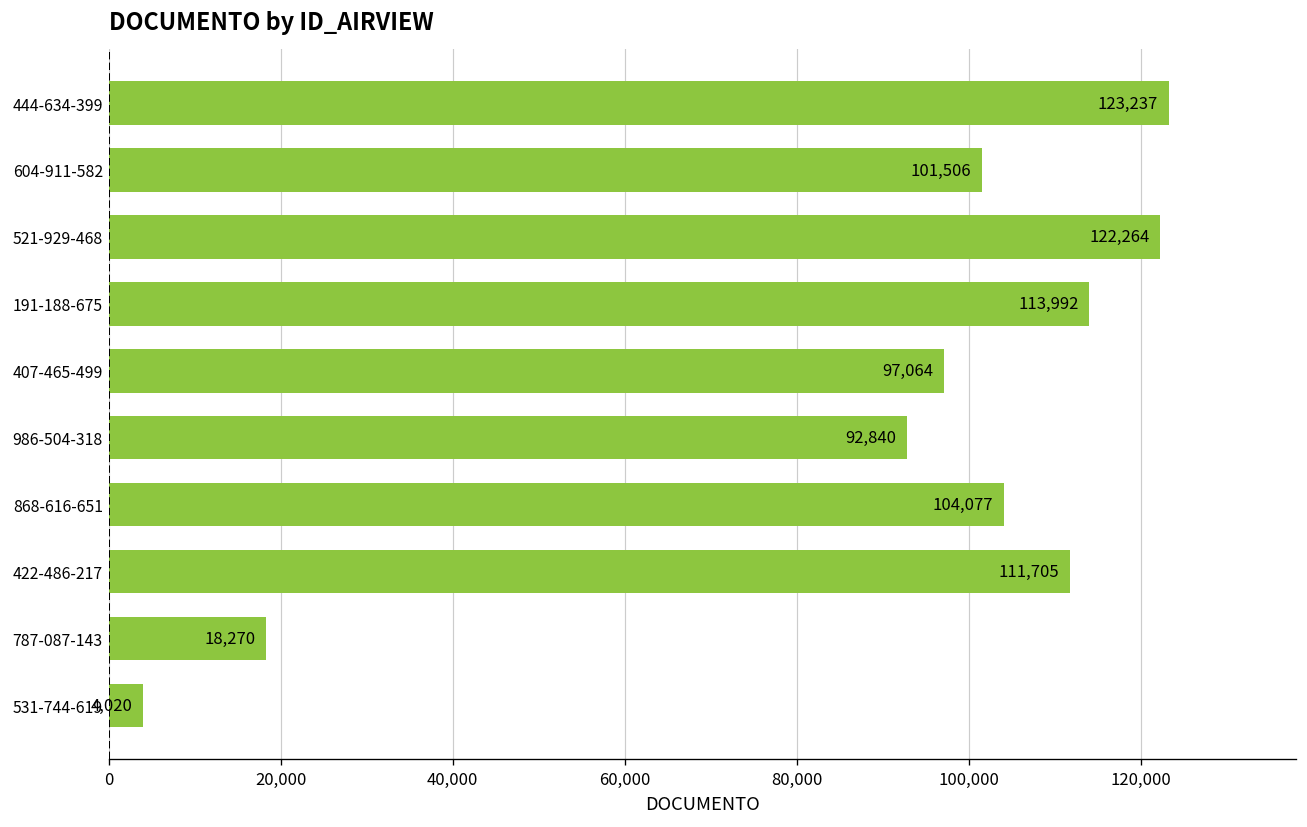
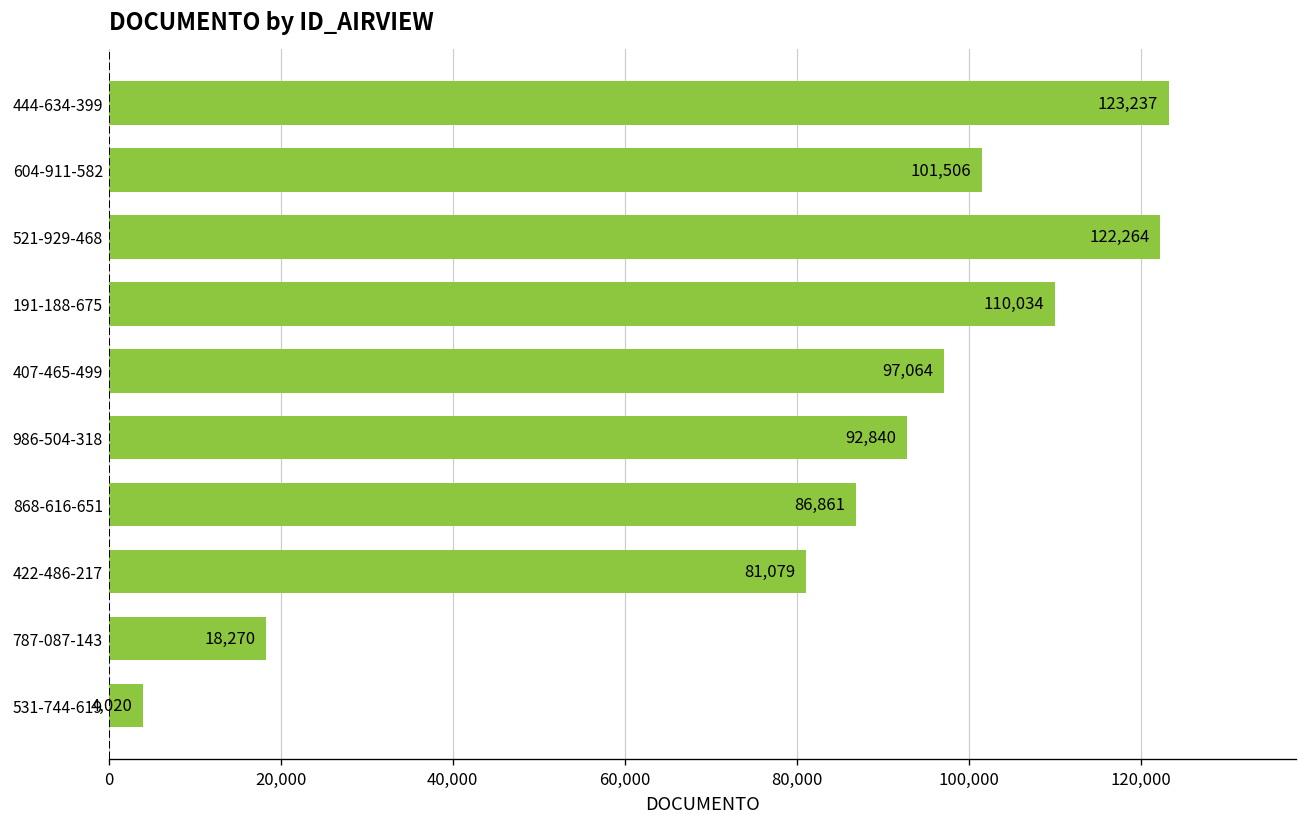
191-188-675: 113,992 -> 110,034
868-616-651: 104,077 -> 86,861
422-486-217: 111,705 -> 81,079
